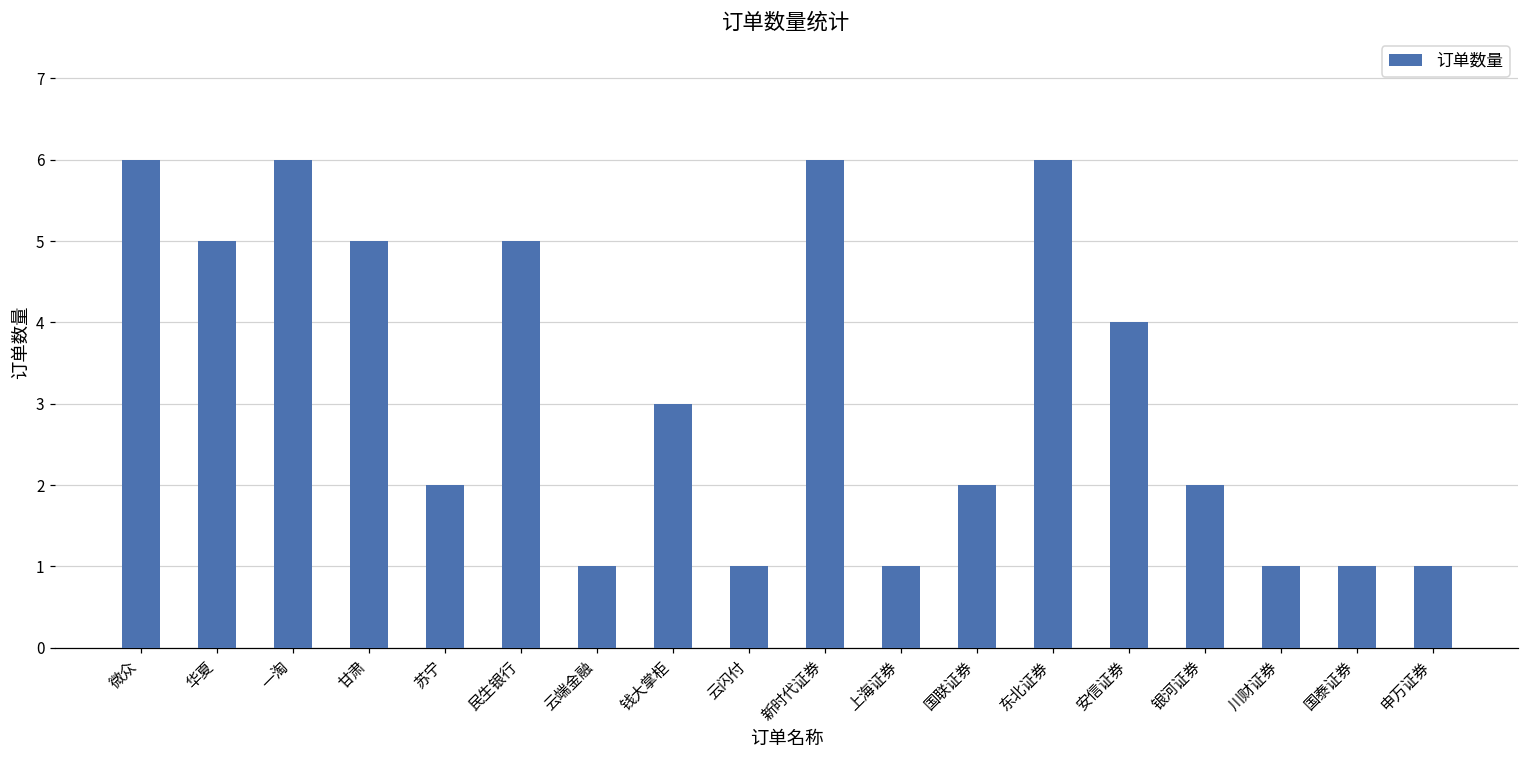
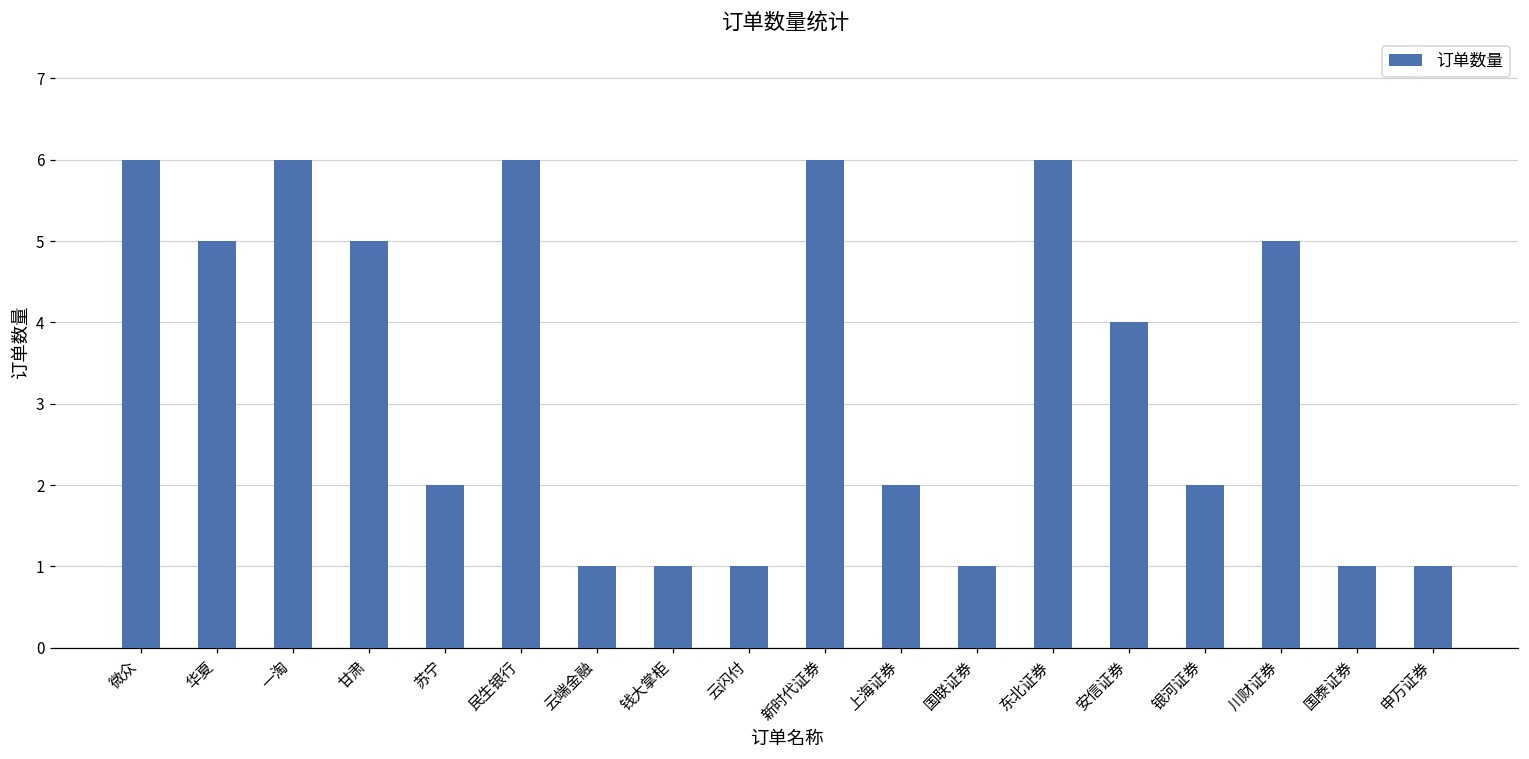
民生银行: 5 -> 6
钱大掌柜: 3 -> 1
上海证券: 1 -> 2
国联证券: 2 -> 1
川财证券: 1 -> 5
